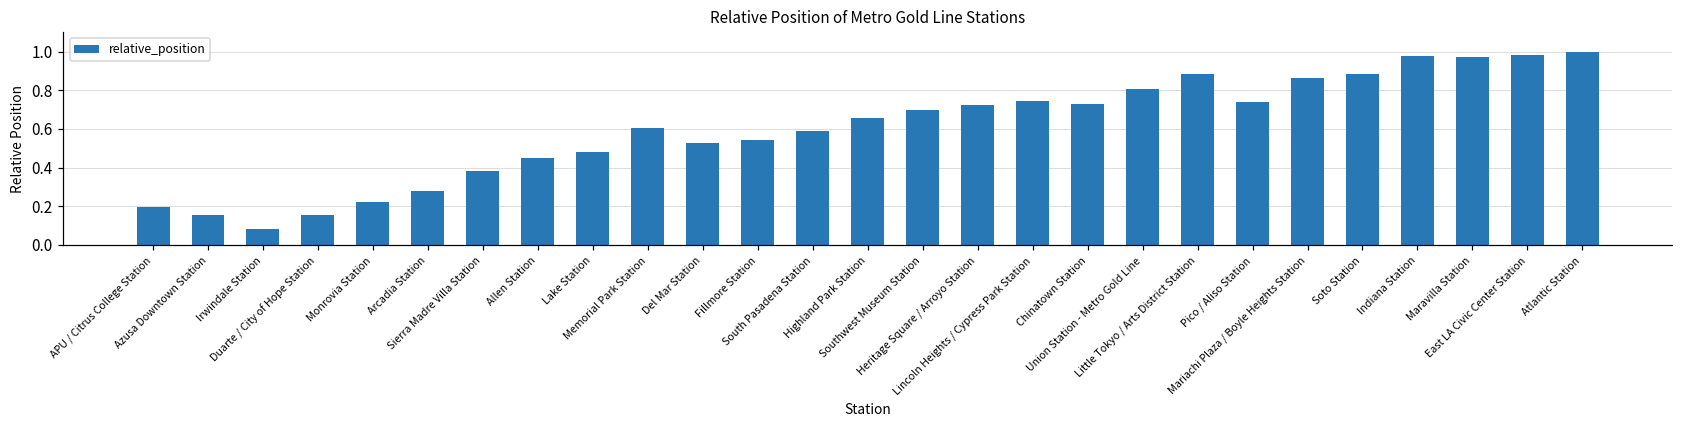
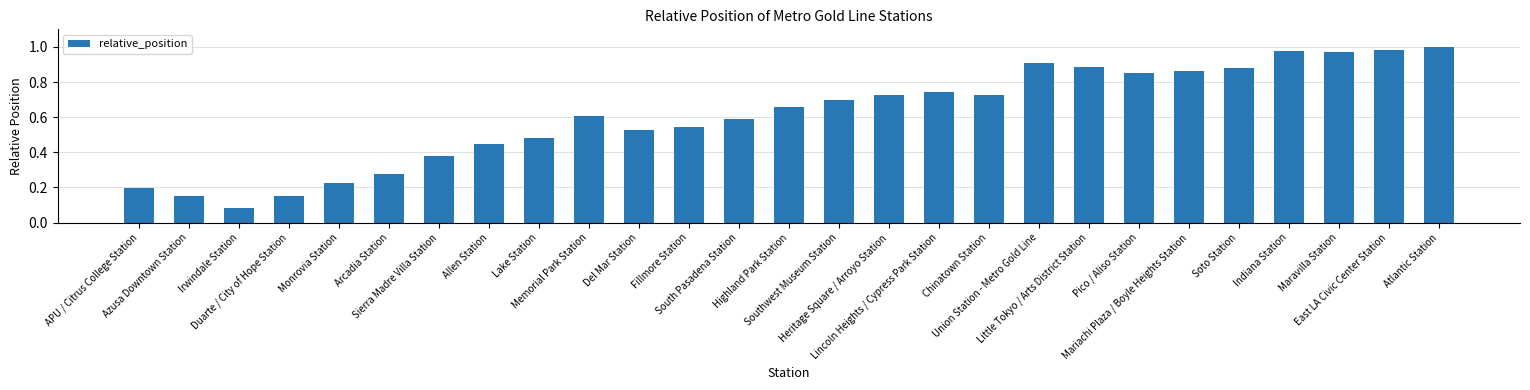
Union Station - Metro Gold Line: 0.81 -> 0.91
Pico / Aliso Station: 0.74 -> 0.85
